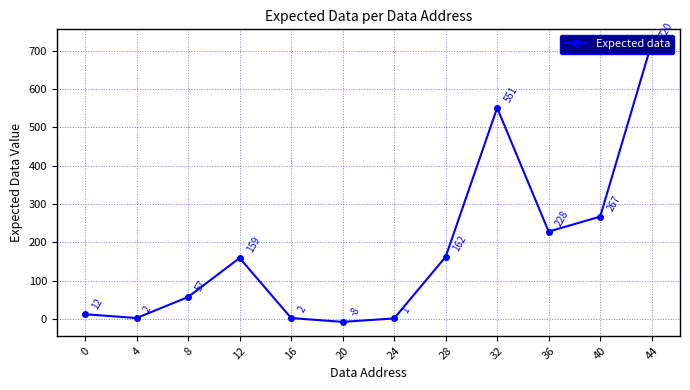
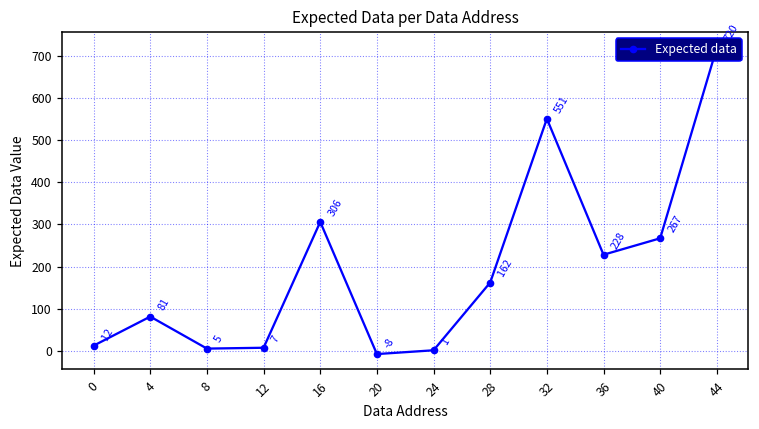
4: 2 -> 81
8: 57 -> 5
12: 159 -> 7
16: 2 -> 306
